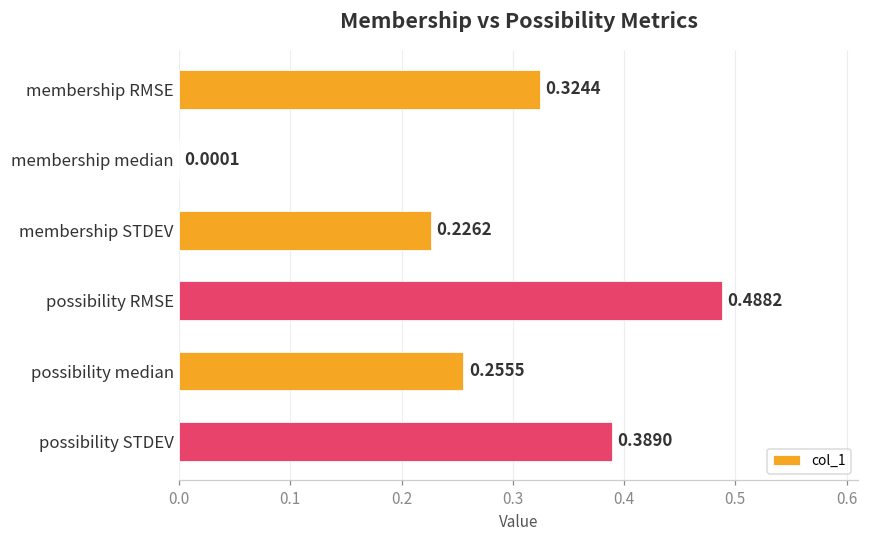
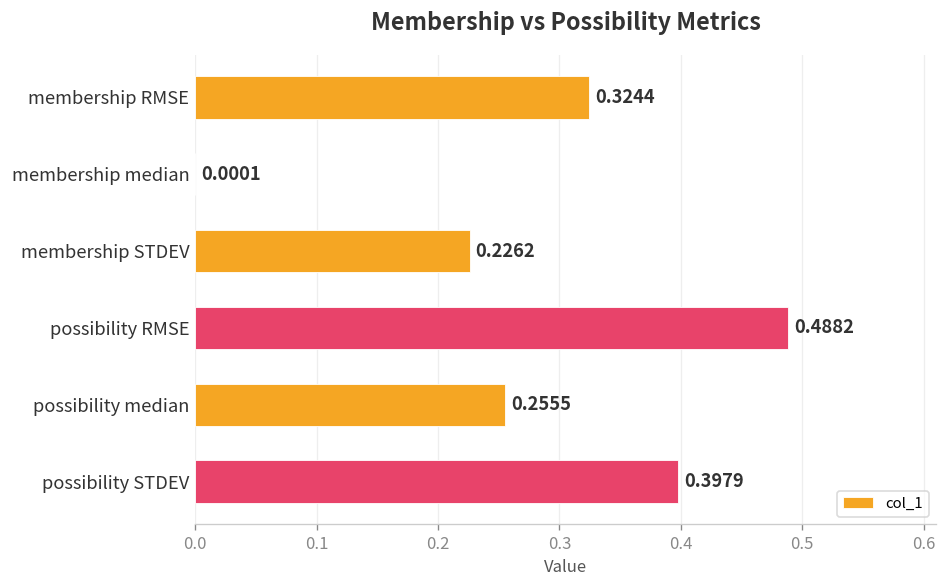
possibility STDEV: 0.3890 -> 0.3979
